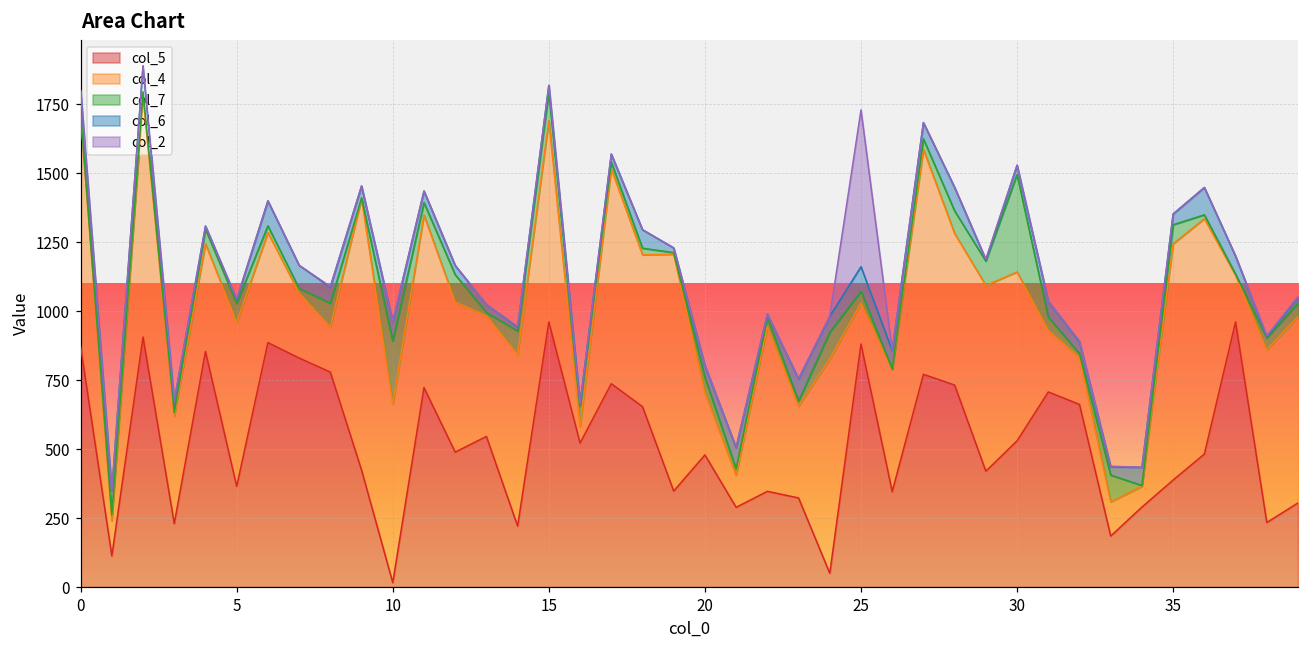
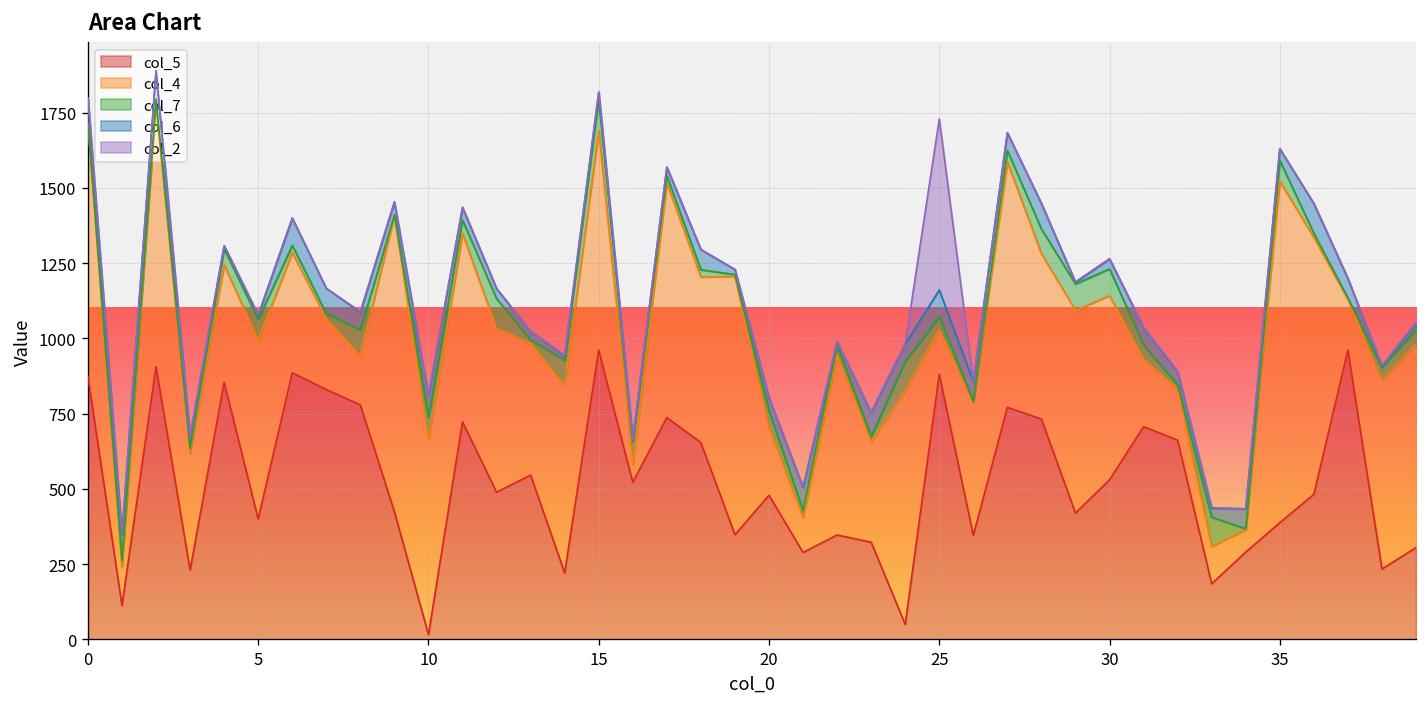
col_5, 5: 370 -> 400
col_7, 10: 230 -> 80
col_7, 30: 350 -> 90
col_4, 35: 860 -> 1130
